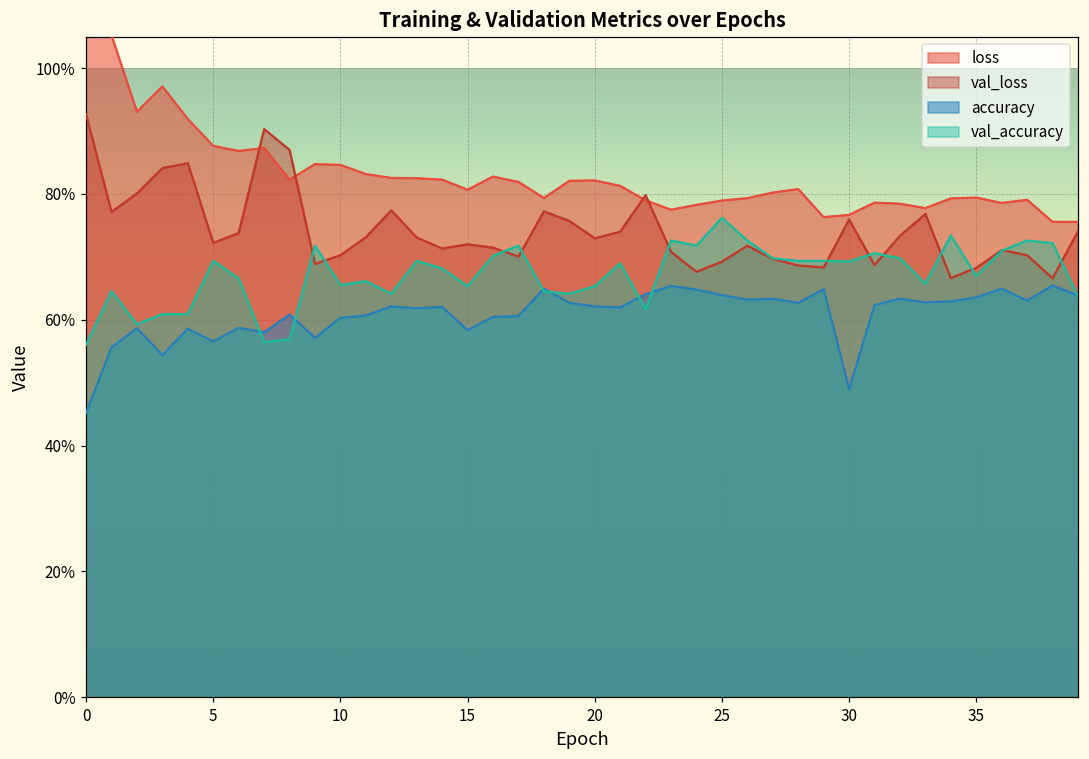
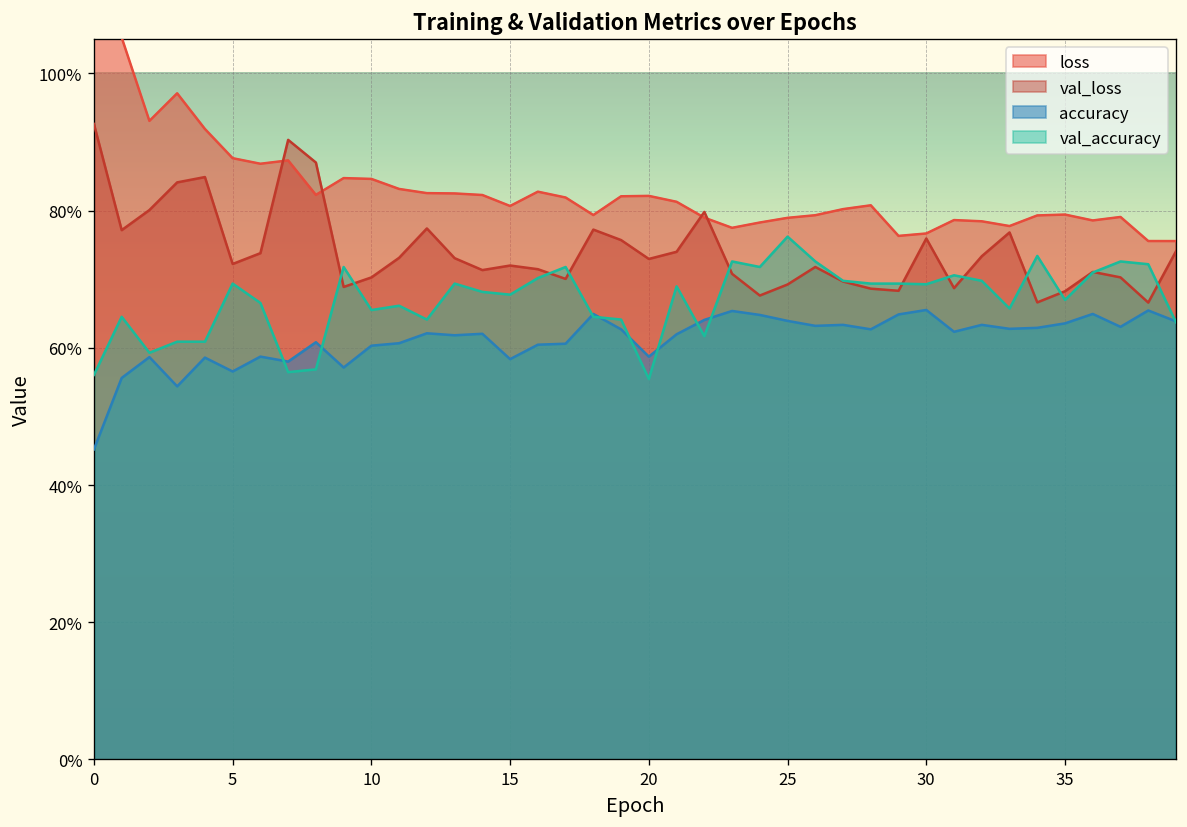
val_accuracy, 15: 65% -> 68%
accuracy, 20: 62% -> 59%
val_accuracy, 20: 65% -> 55%
accuracy, 30: 49% -> 66%
